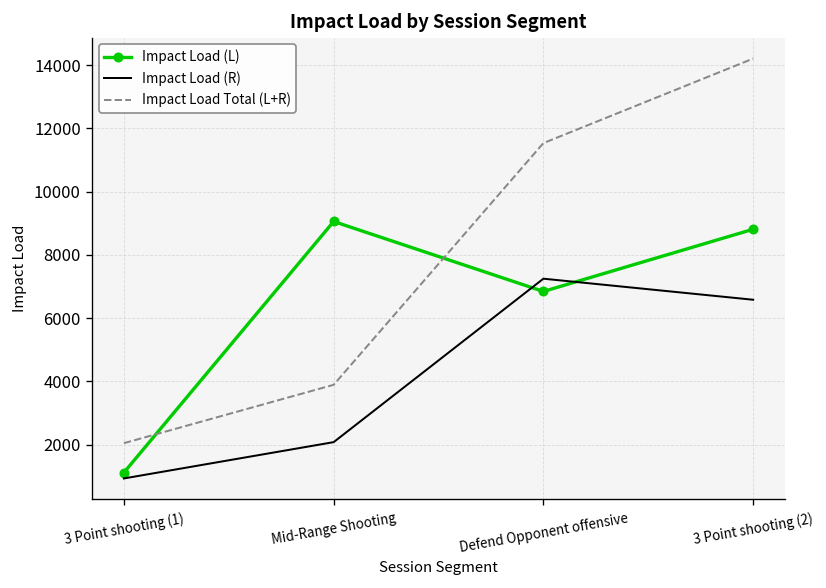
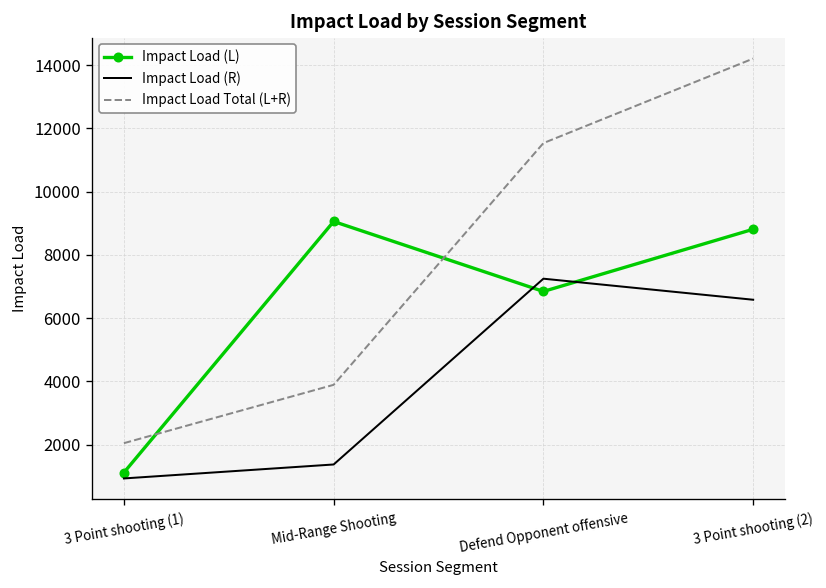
Impact Load (R), Mid-Range Shooting: 2100 -> 1400
